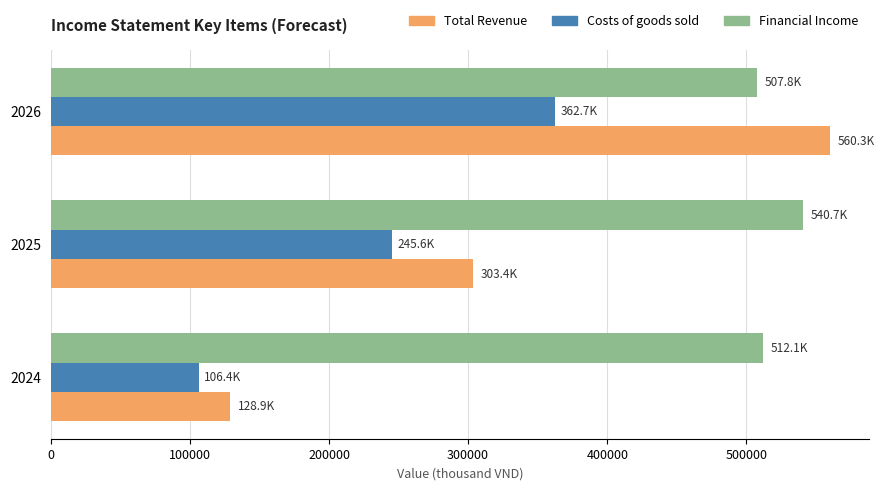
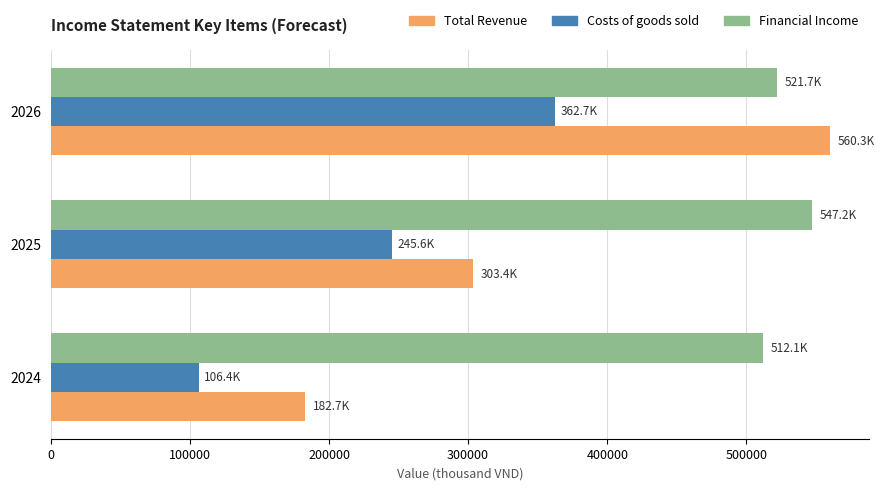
Financial Income, 2026: 507.8K -> 521.7K
Financial Income, 2025: 540.7K -> 547.2K
Total Revenue, 2024: 128.9K -> 182.7K
